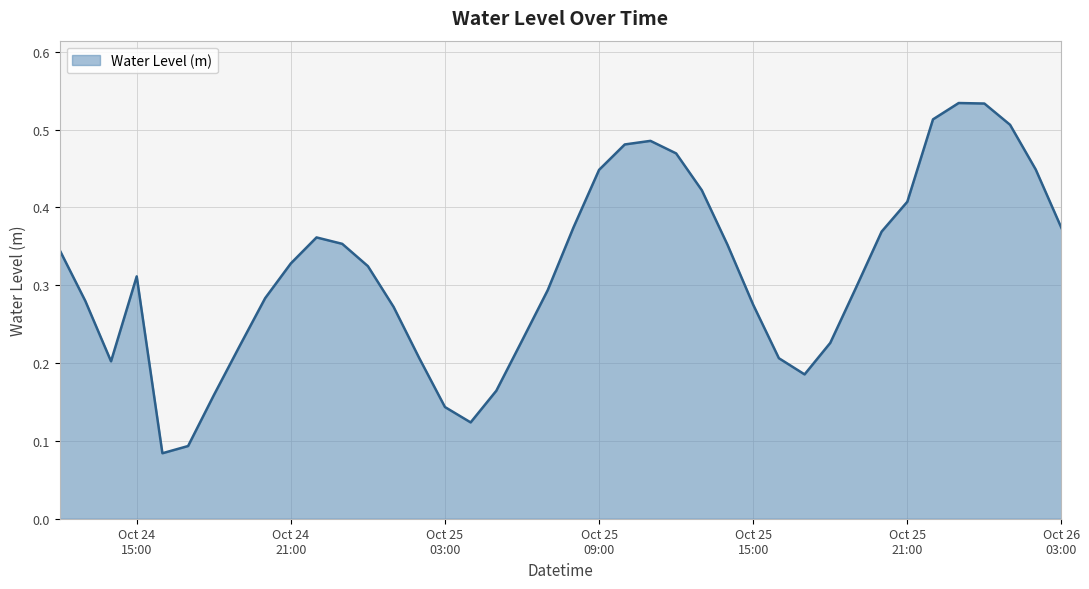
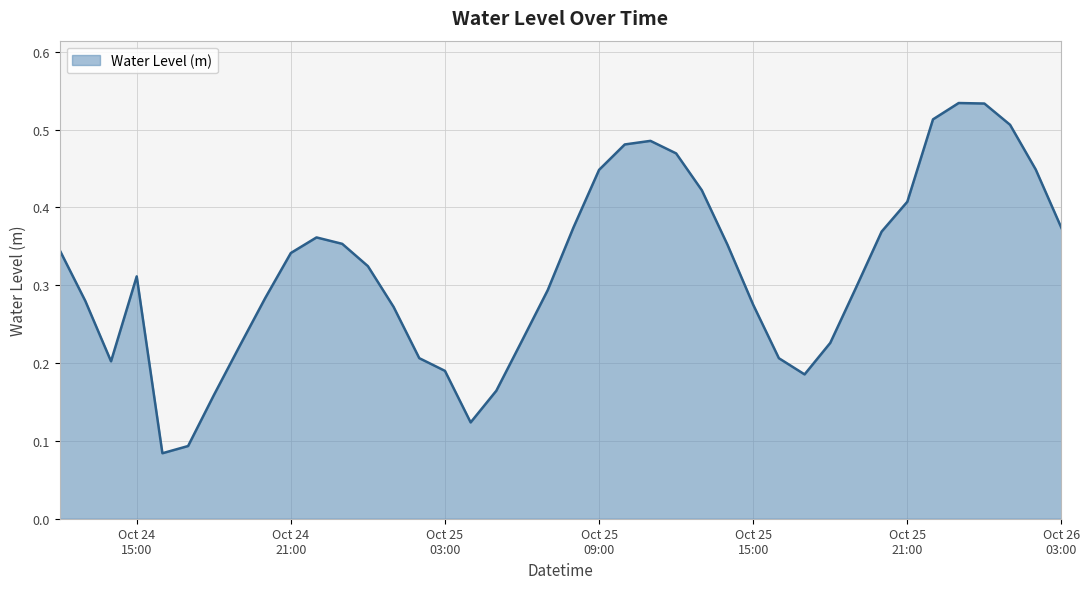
Oct 24 21:00: 0.33 -> 0.34
Oct 25 03:00: 0.14 -> 0.19
